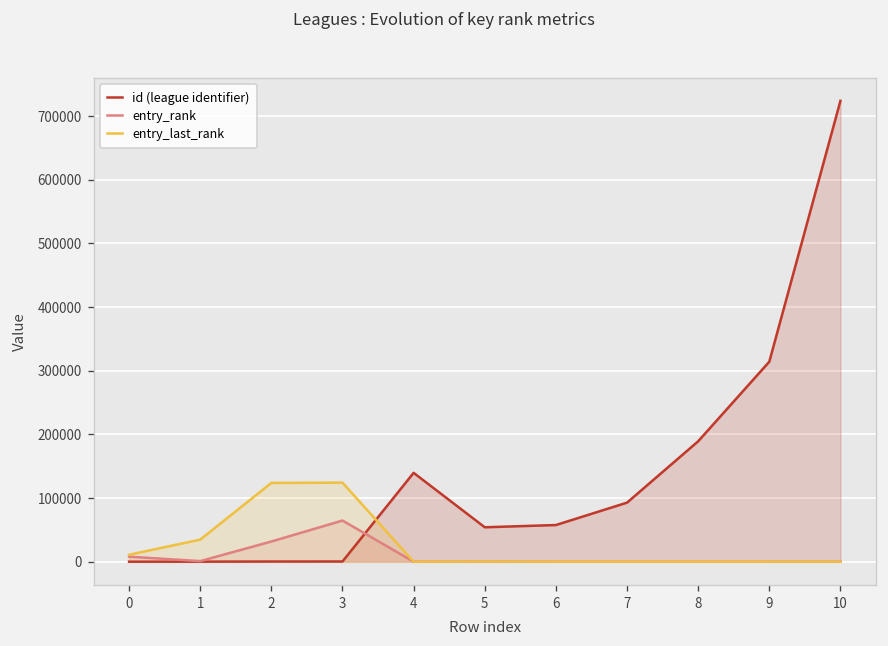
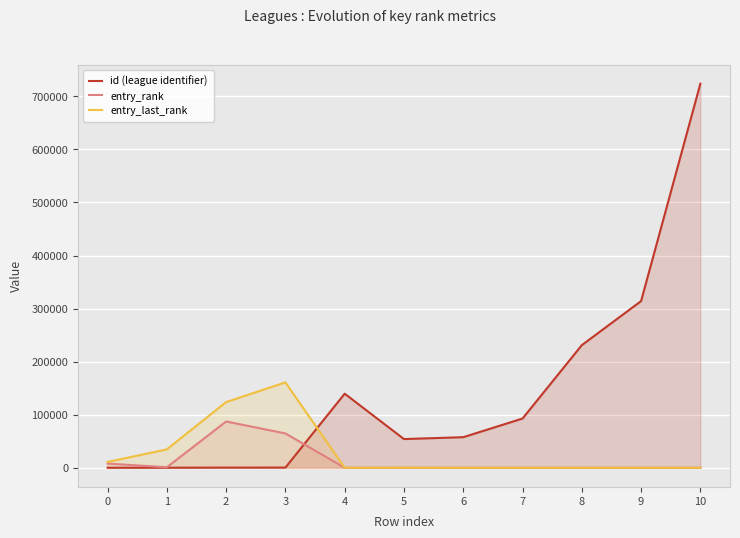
entry_rank, 2: 30000 -> 90000
entry_last_rank, 3: 120000 -> 160000
id (league identifier), 8: 190000 -> 230000
